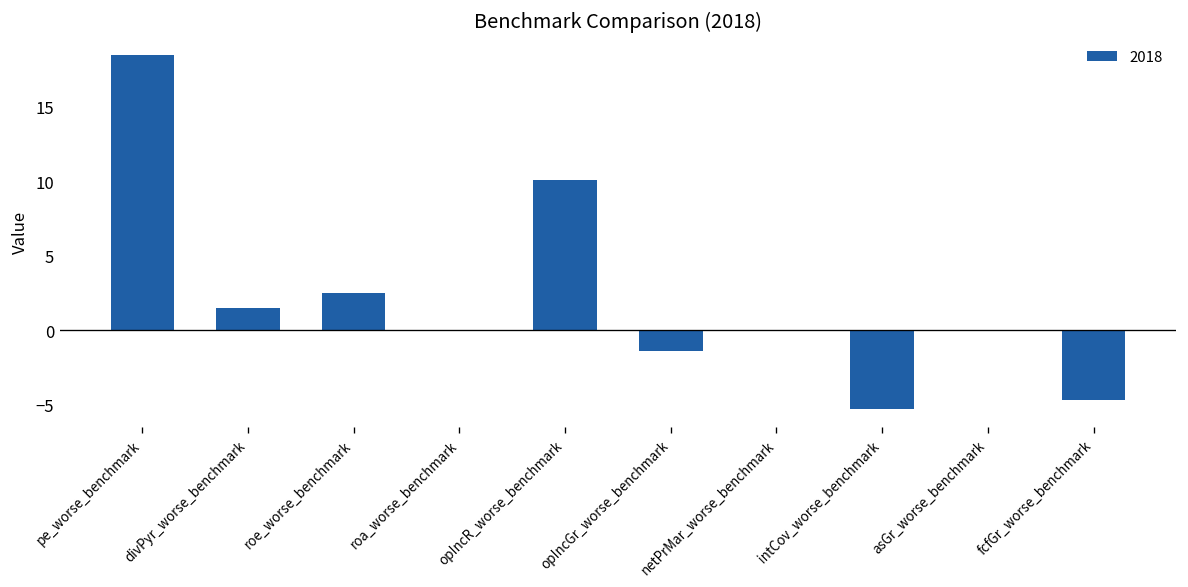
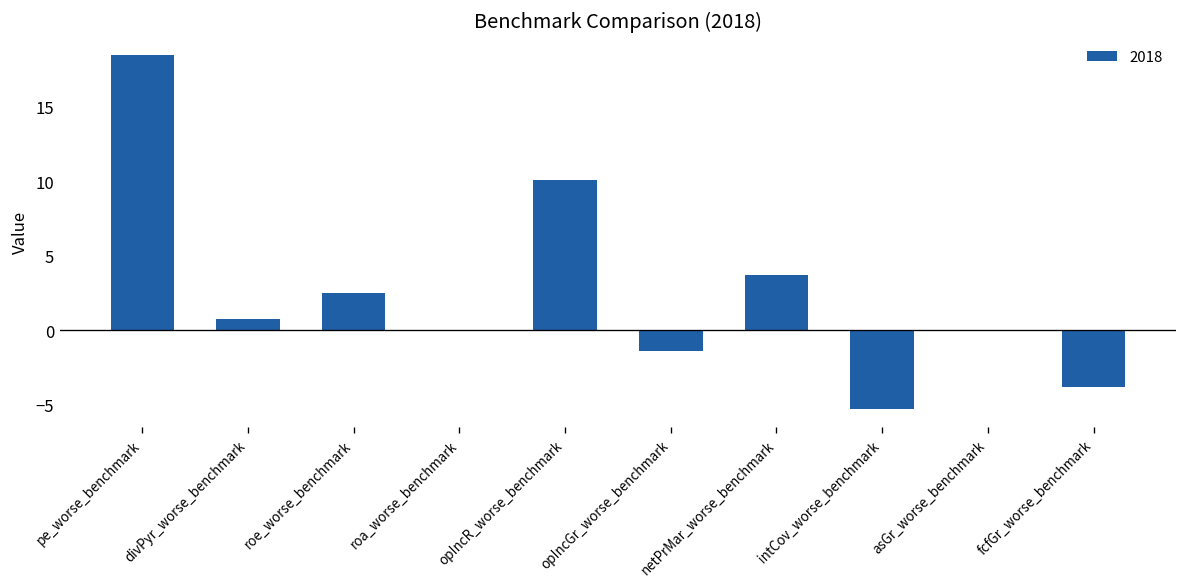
divPyr_worse_benchmark: 1.5 -> 0.7
netPrMar_worse_benchmark: 0.0 -> 3.7
fcfGr_worse_benchmark: -4.7 -> -3.8
